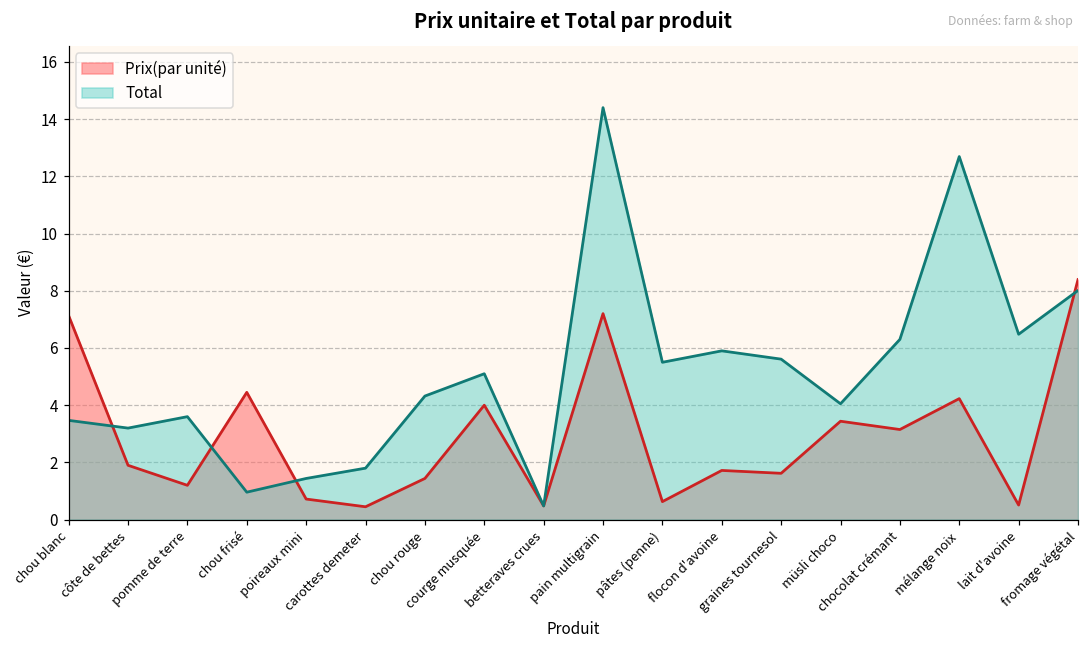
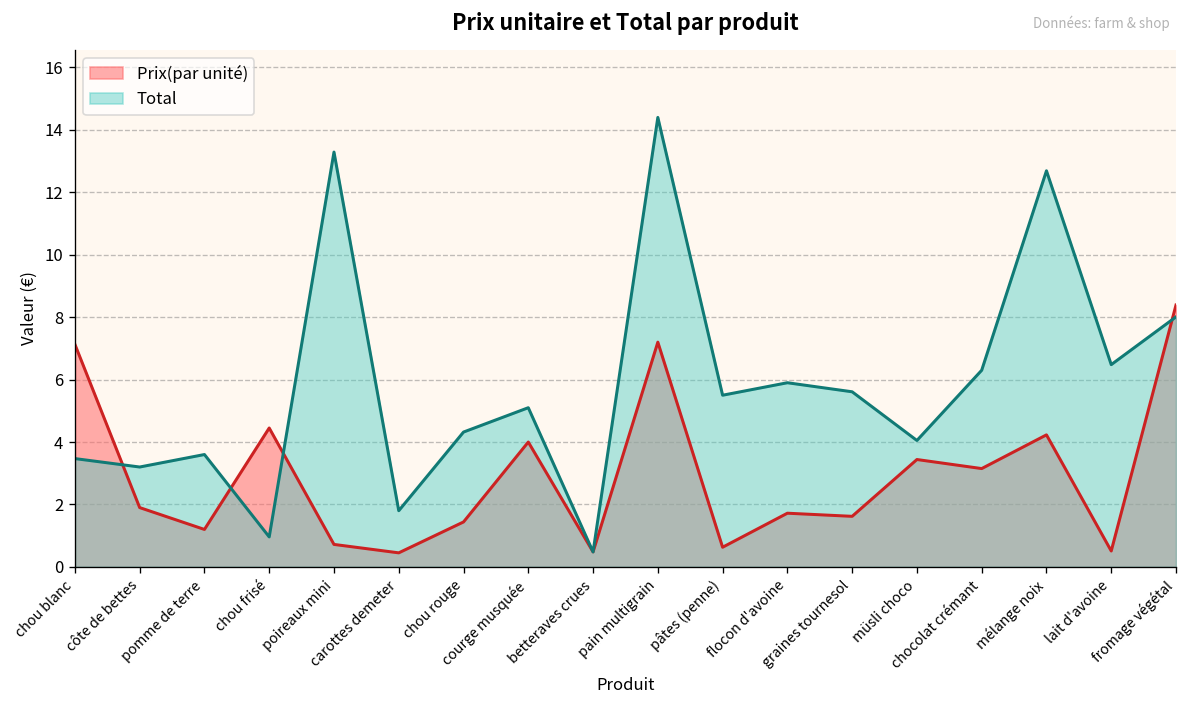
Total, poireaux mini: 1.4 -> 13.3
